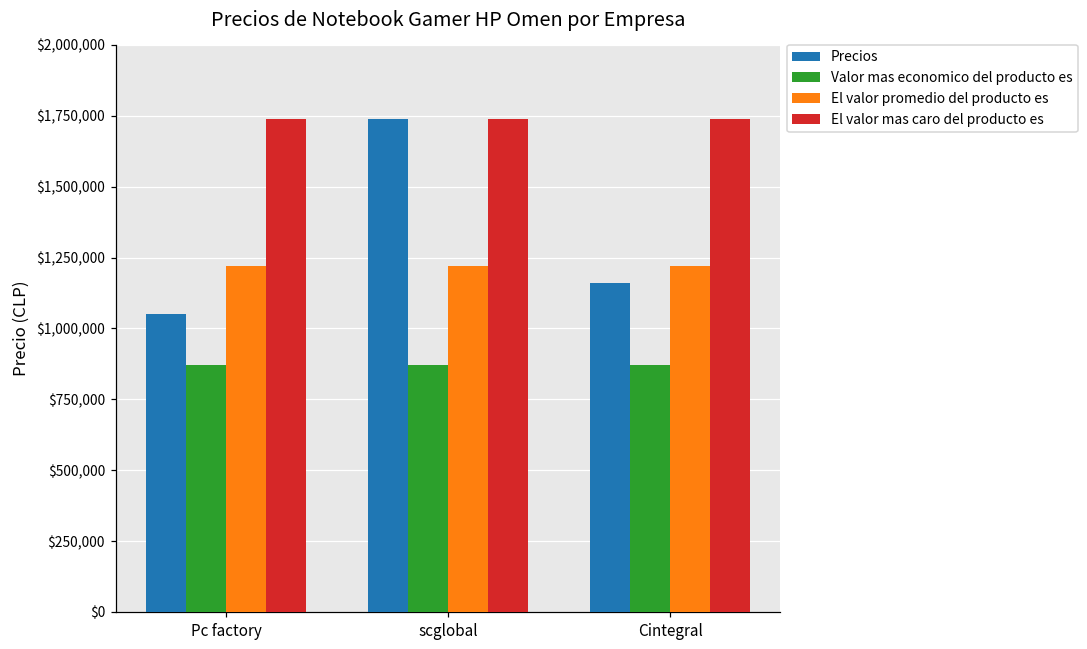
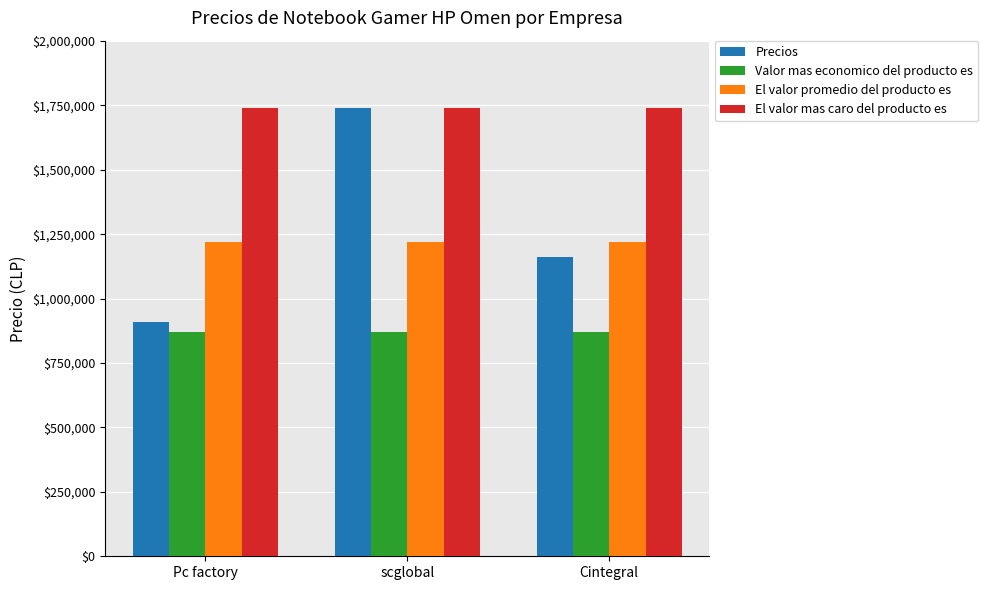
Precios, Pc factory: $1,050,000 -> $910,000
